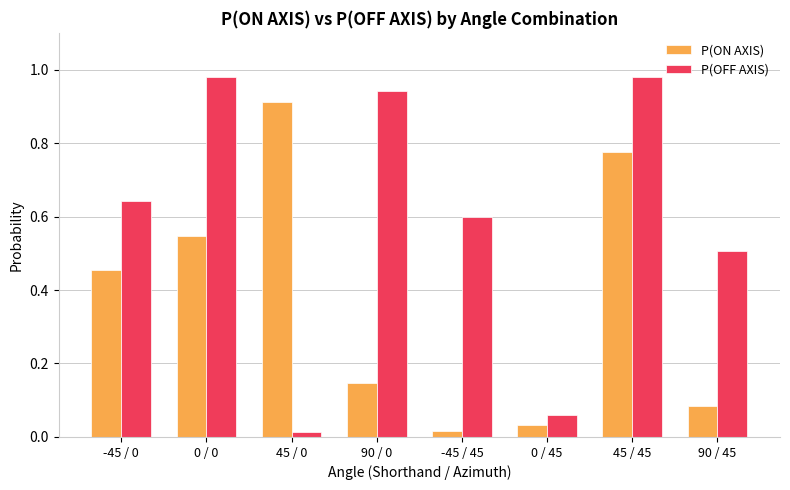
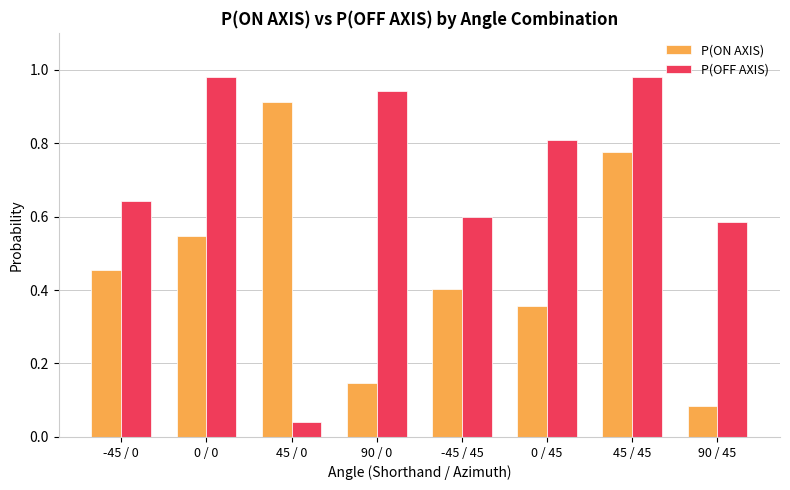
P(OFF AXIS), 45 / 0: 0.01 -> 0.04
P(ON AXIS), -45 / 45: 0.02 -> 0.40
P(ON AXIS), 0 / 45: 0.03 -> 0.36
P(OFF AXIS), 0 / 45: 0.06 -> 0.81
P(OFF AXIS), 90 / 45: 0.51 -> 0.58
